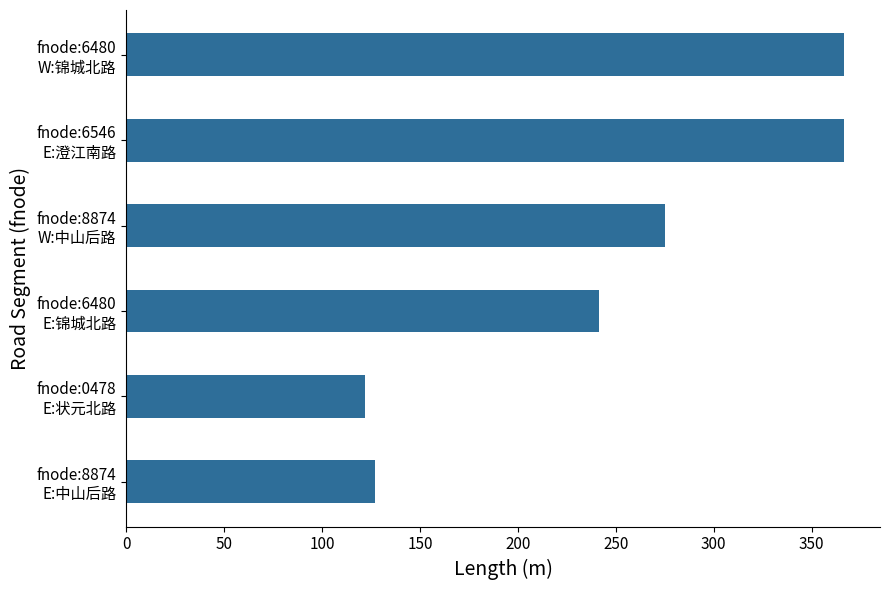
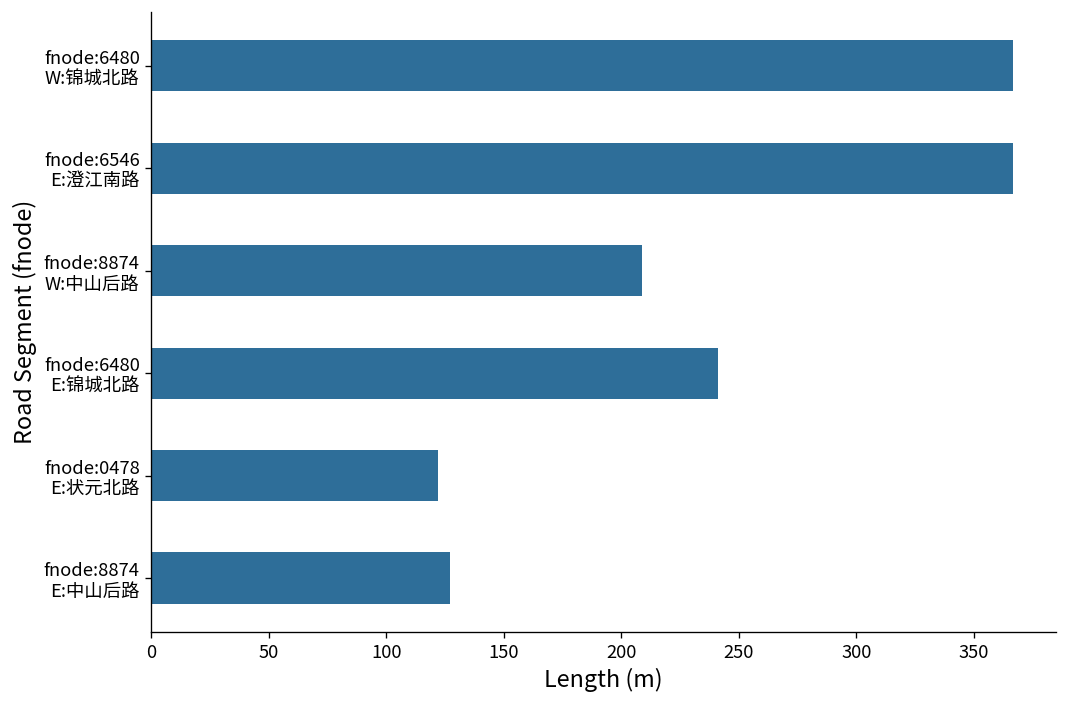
fnode:8874 W:中山后路: 275 -> 209
